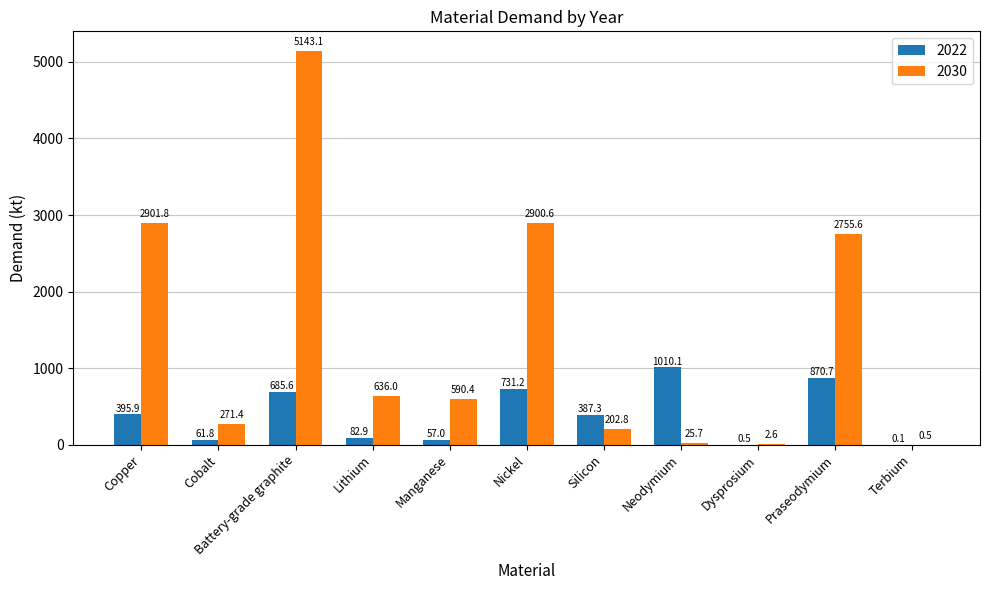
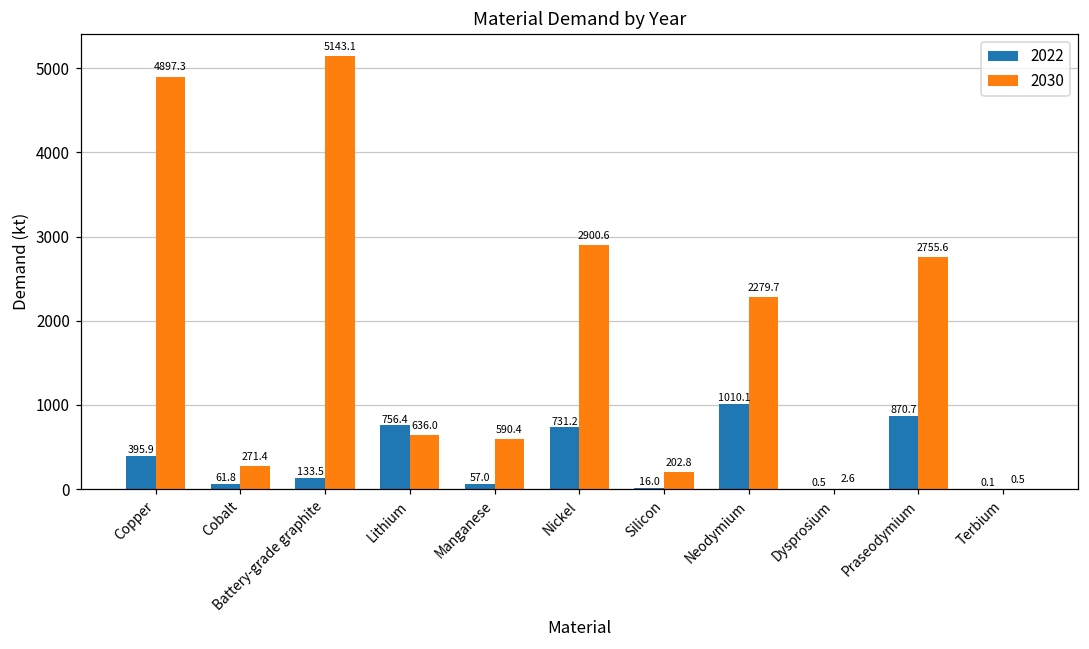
2030, Copper: 2901.8 -> 4897.3
2022, Battery-grade graphite: 685.6 -> 133.5
2022, Lithium: 82.9 -> 756.4
2022, Silicon: 387.3 -> 16.0
2030, Neodymium: 25.7 -> 2279.7
